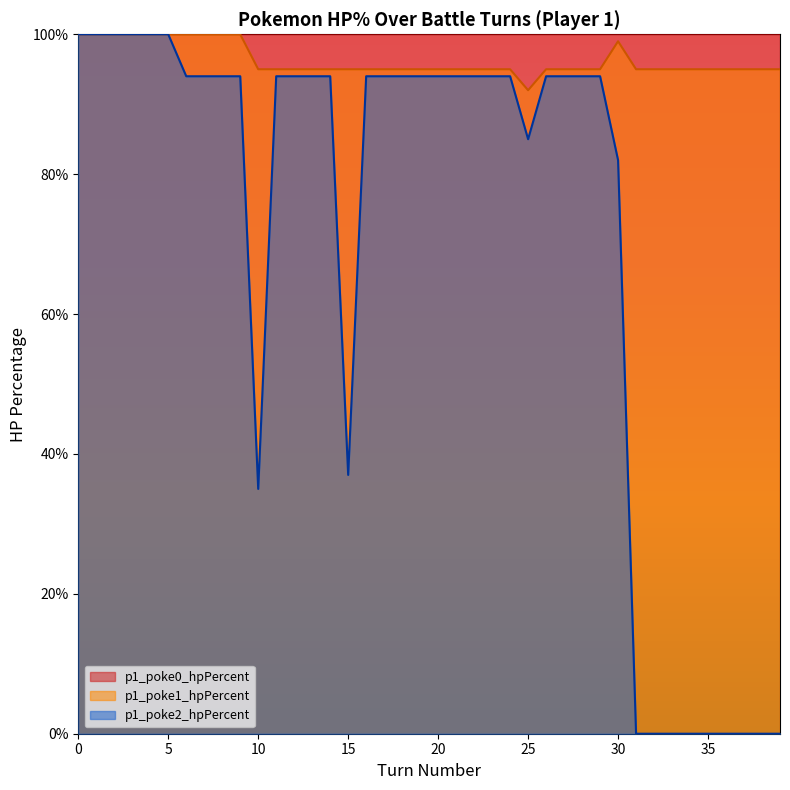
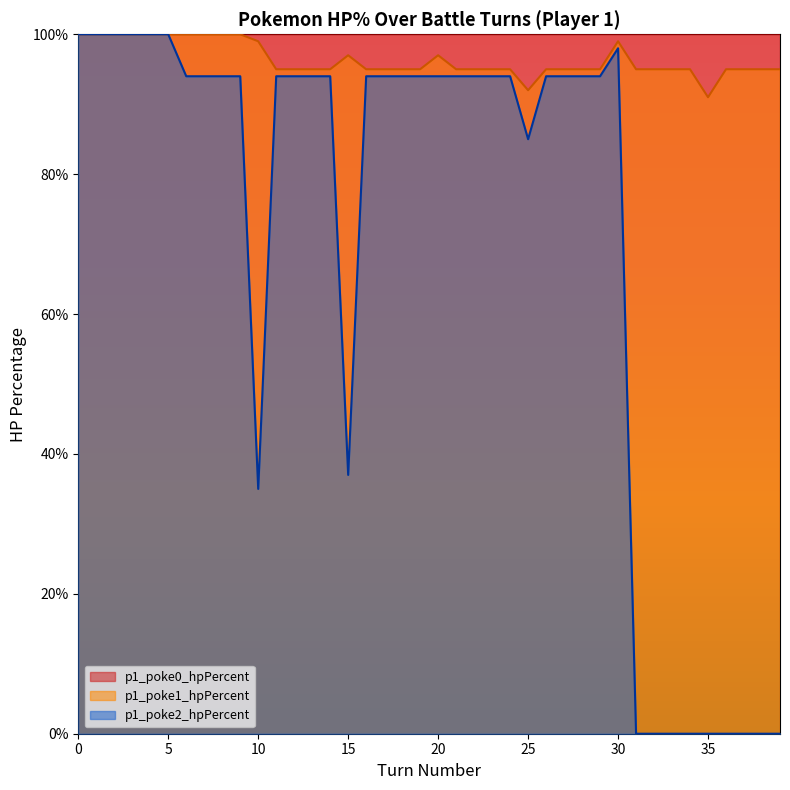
p1_poke1_hpPercent, 10: 95% -> 99%
p1_poke1_hpPercent, 15: 95% -> 97%
p1_poke1_hpPercent, 20: 95% -> 97%
p1_poke2_hpPercent, 30: 82% -> 98%
p1_poke1_hpPercent, 35: 95% -> 91%
